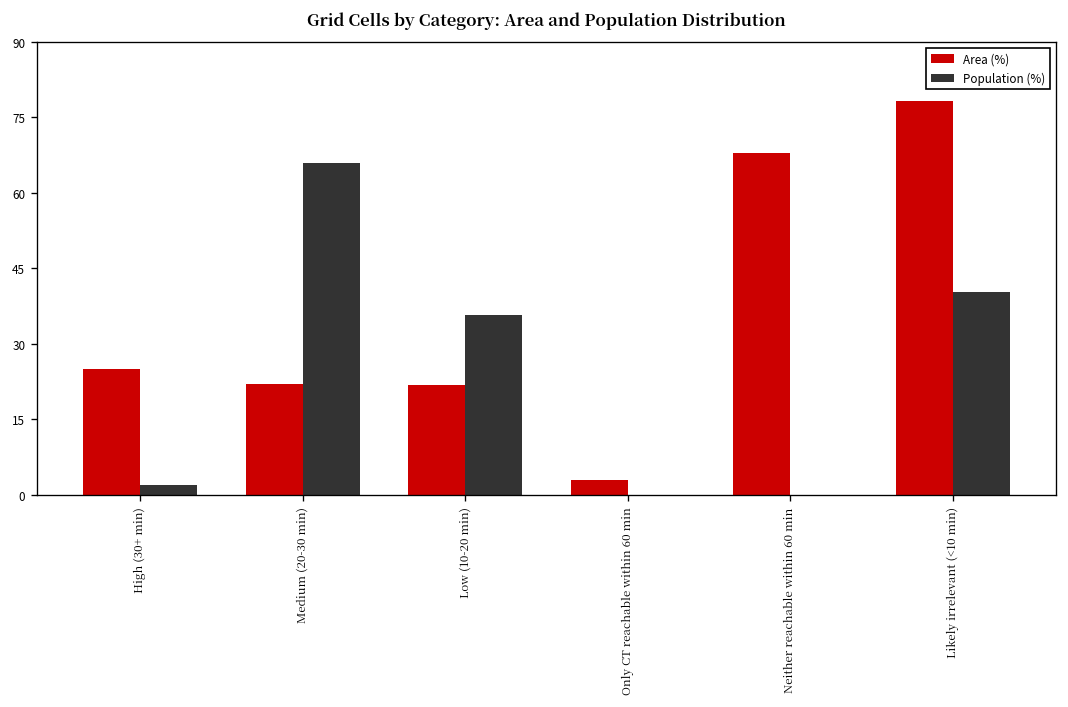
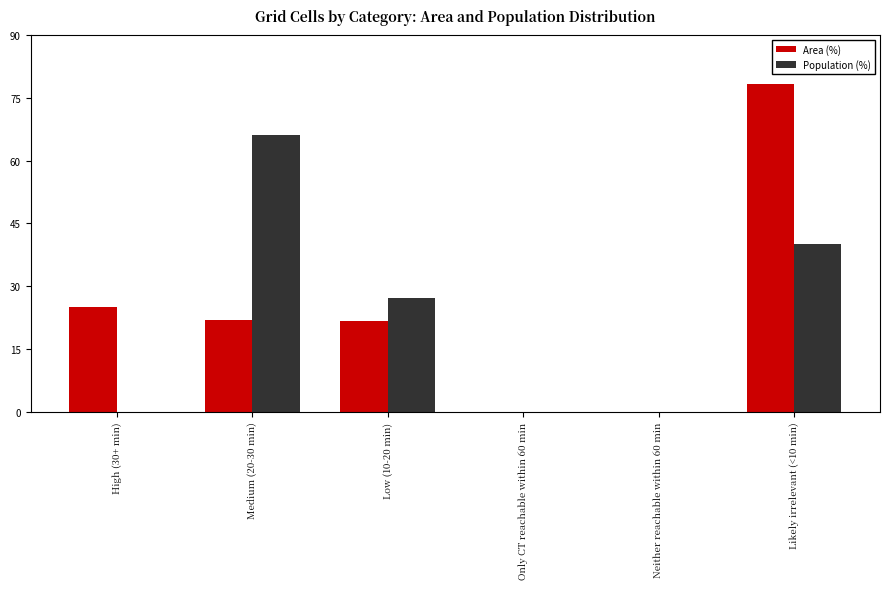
Population (%), High (30+ min): 2 -> 0
Population (%), Low (10-20 min): 36 -> 27
Area (%), Only CT reachable within 60 min: 3 -> 0
Area (%), Neither reachable within 60 min: 68 -> 0
